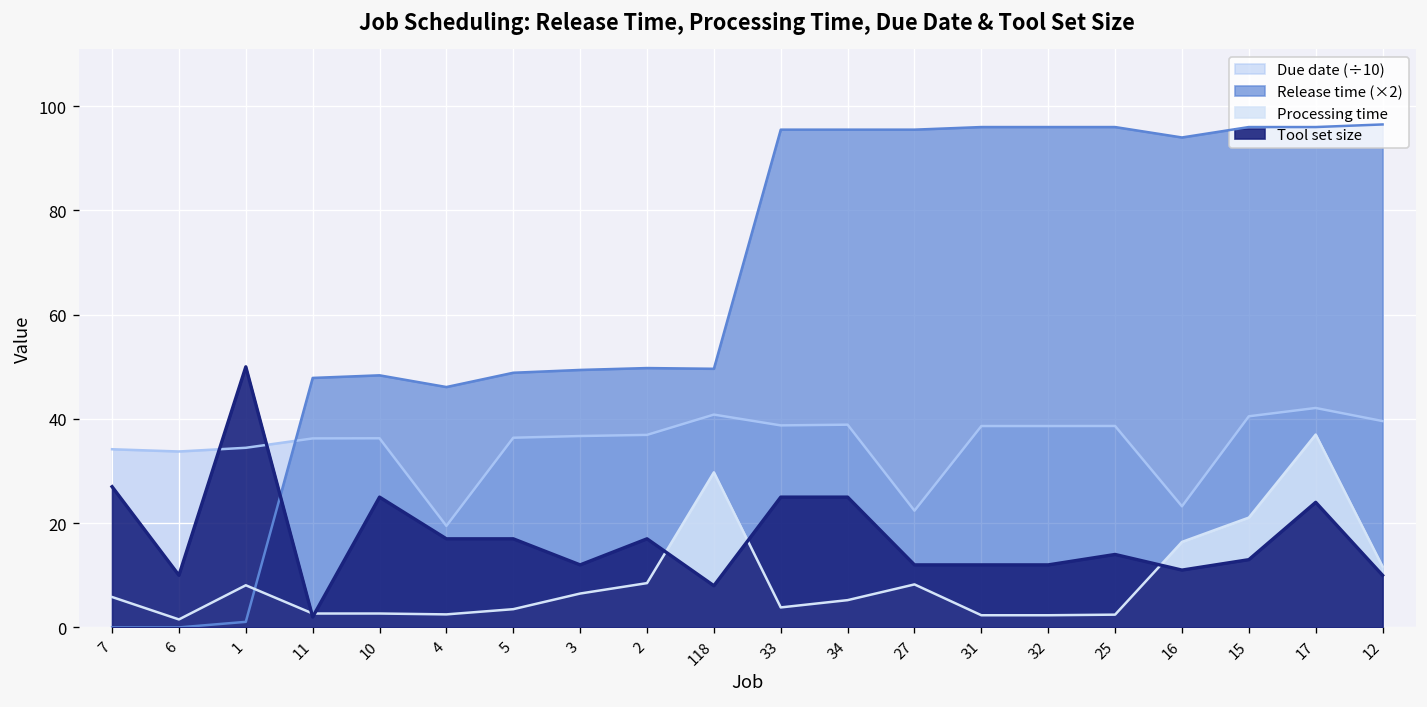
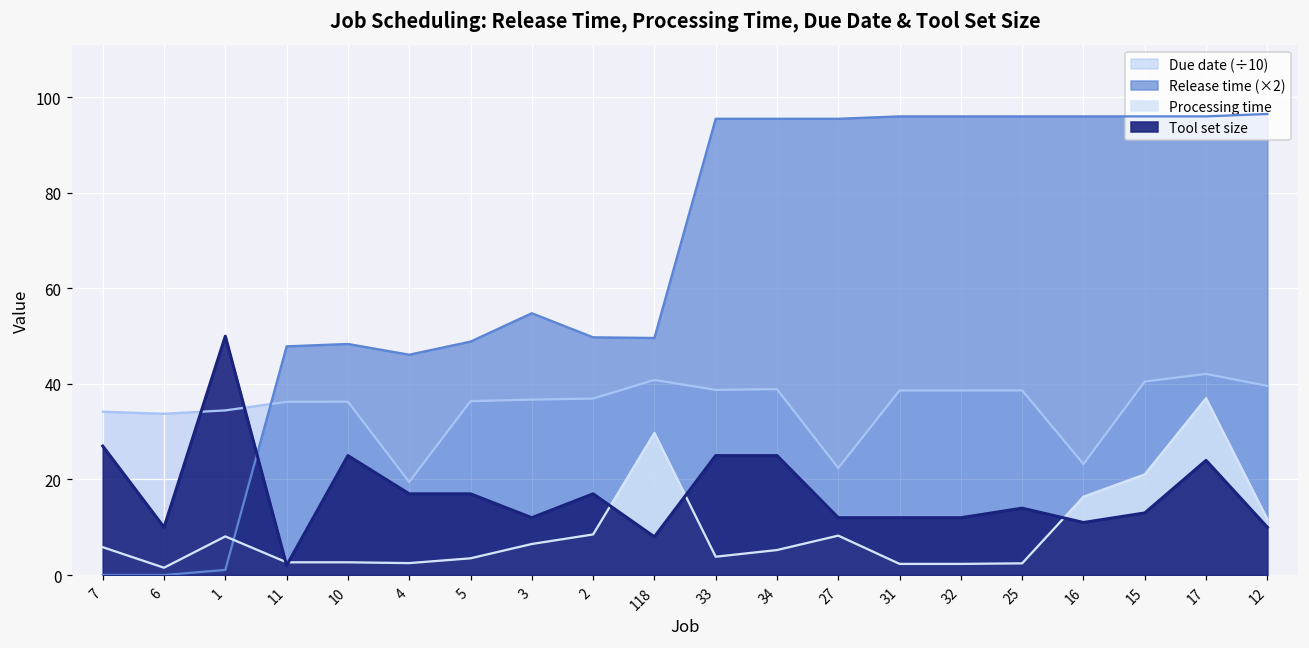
Release time (×2), 3: 49 -> 55
Release time (×2), 16: 94 -> 96
